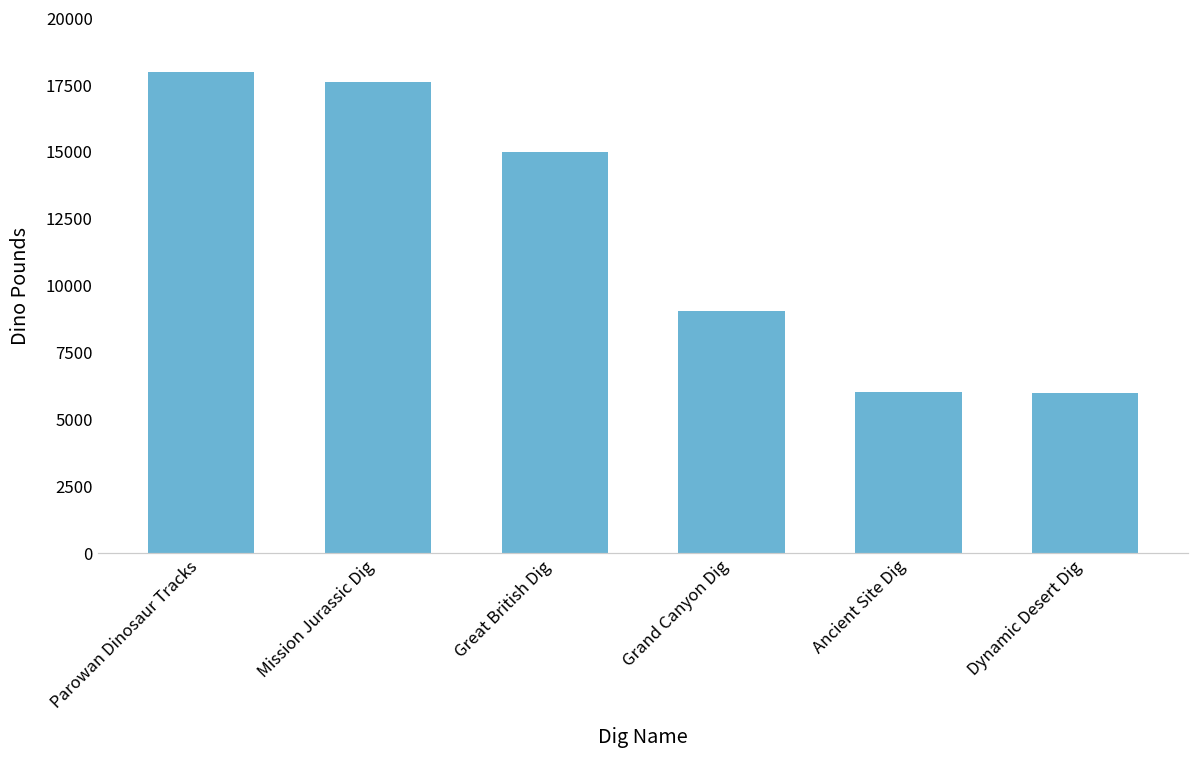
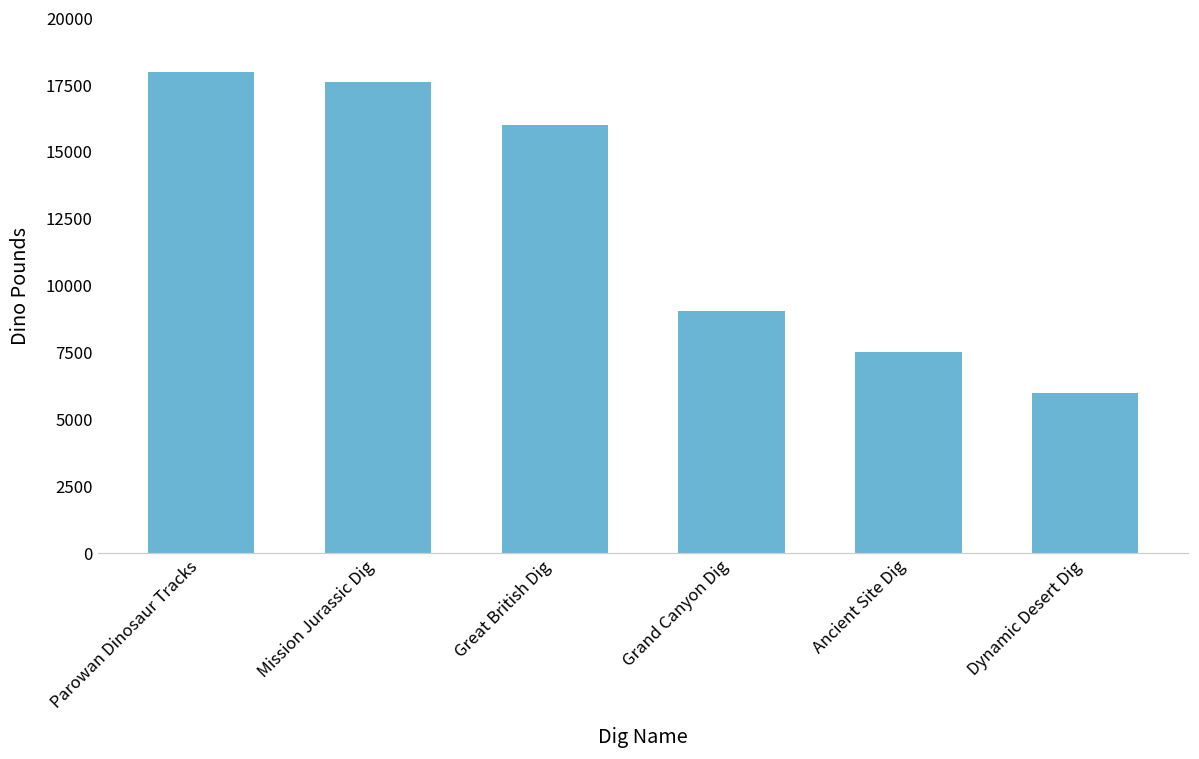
Great British Dig: 15000 -> 16000
Ancient Site Dig: 6000 -> 7500
